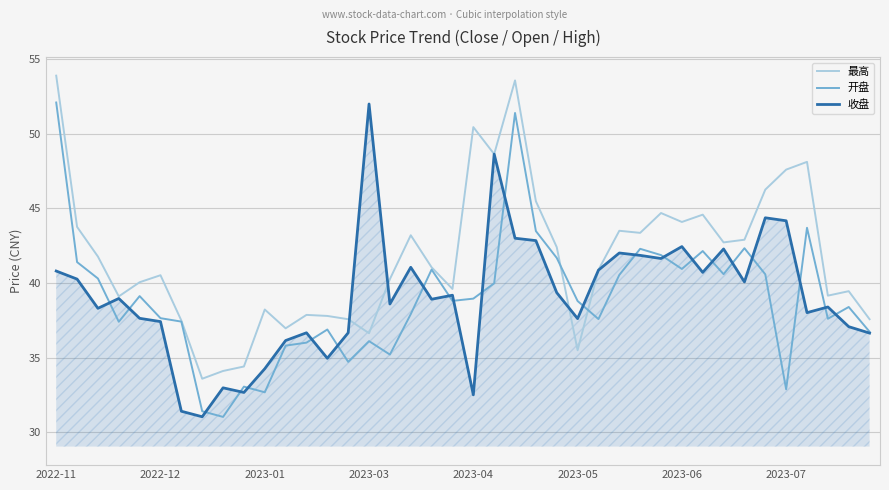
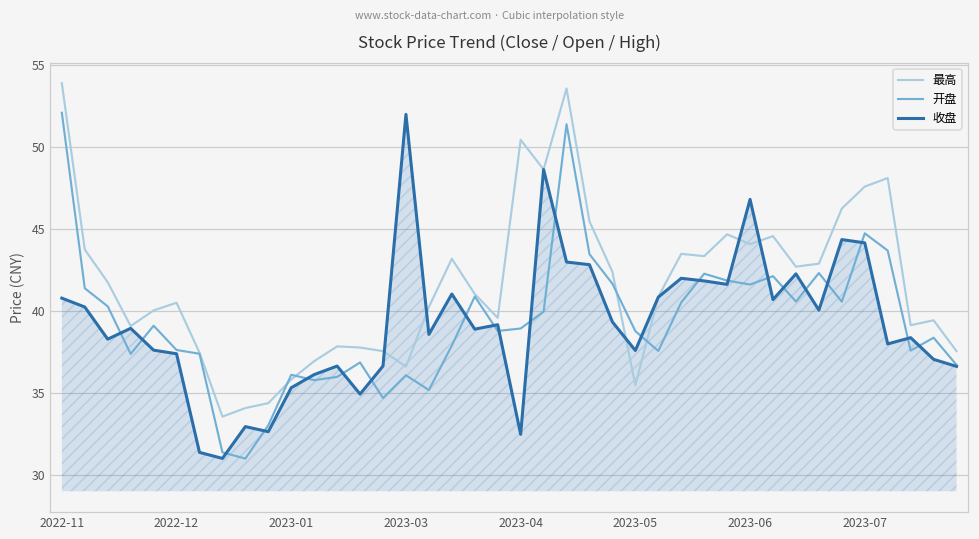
最高, 2023-01: 38.2 -> 35.8
开盘, 2023-01: 32.7 -> 36.1
收盘, 2023-01: 34.3 -> 35.3
开盘, 2023-06: 40.9 -> 41.6
收盘, 2023-06: 42.4 -> 46.8
开盘, 2023-07: 32.9 -> 44.8
